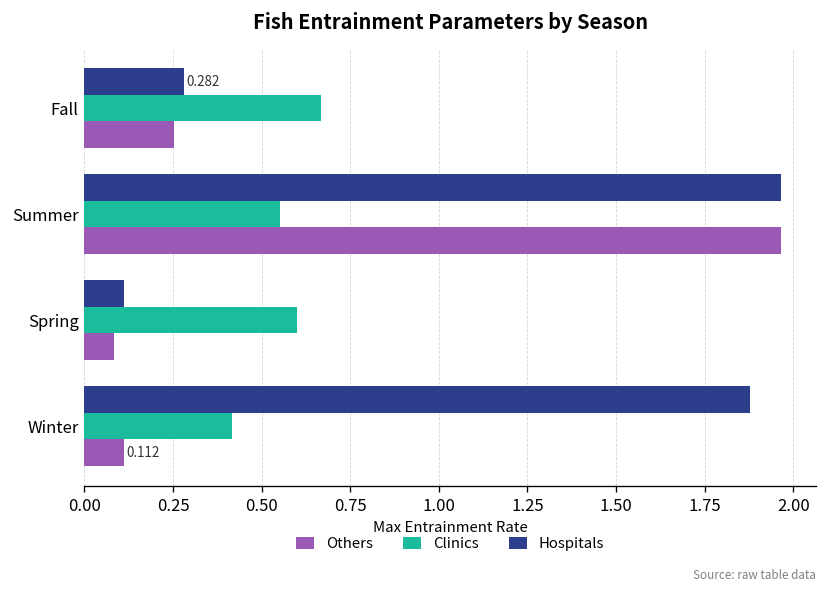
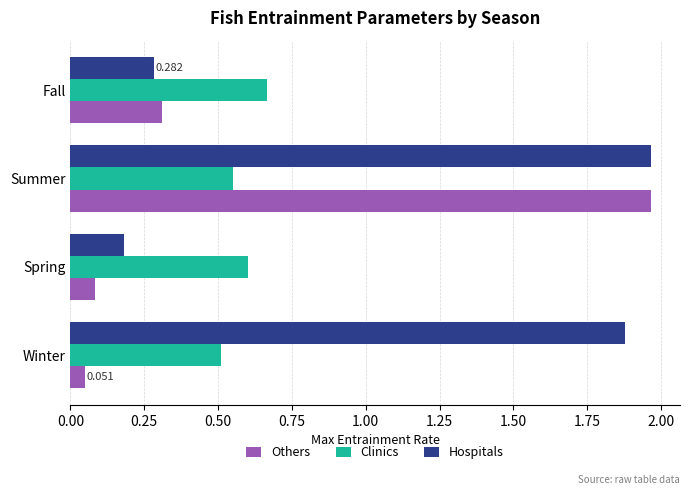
Others, Fall: 0.25 -> 0.31
Hospitals, Spring: 0.11 -> 0.18
Clinics, Winter: 0.42 -> 0.51
Others, Winter: 0.112 -> 0.051
